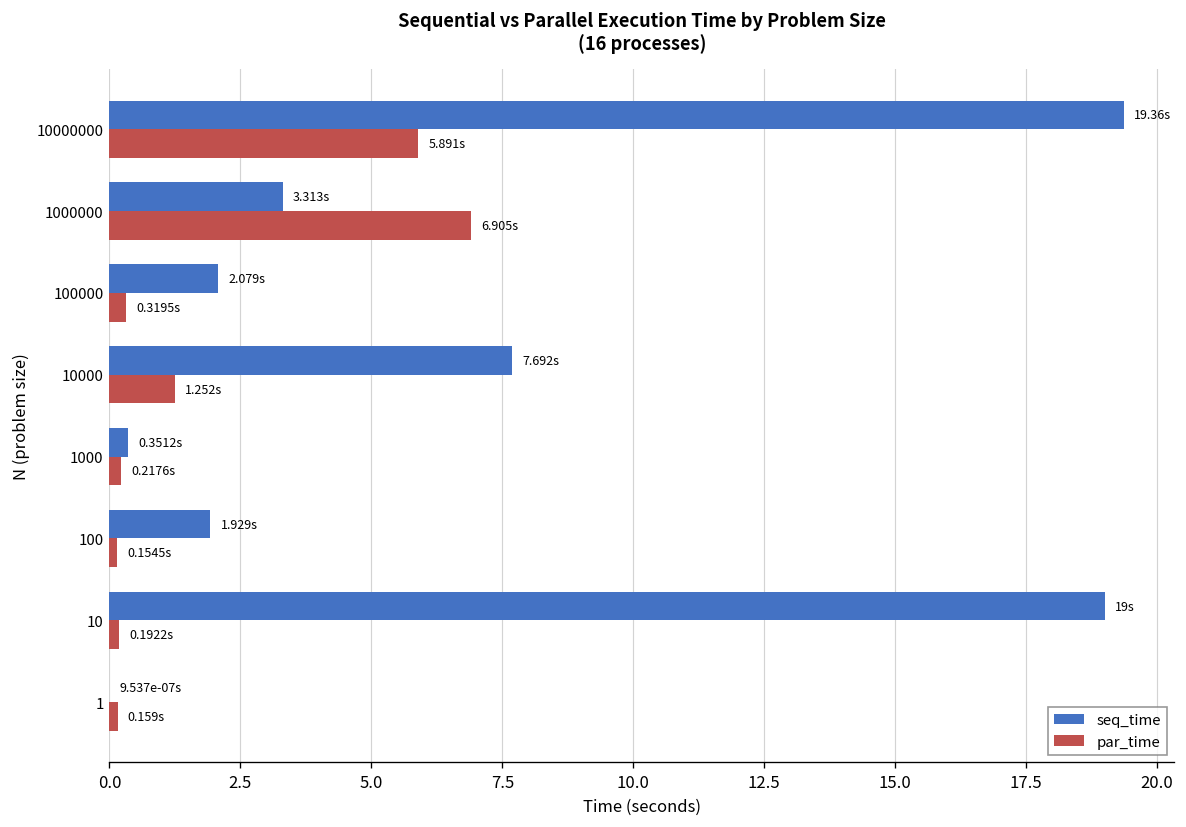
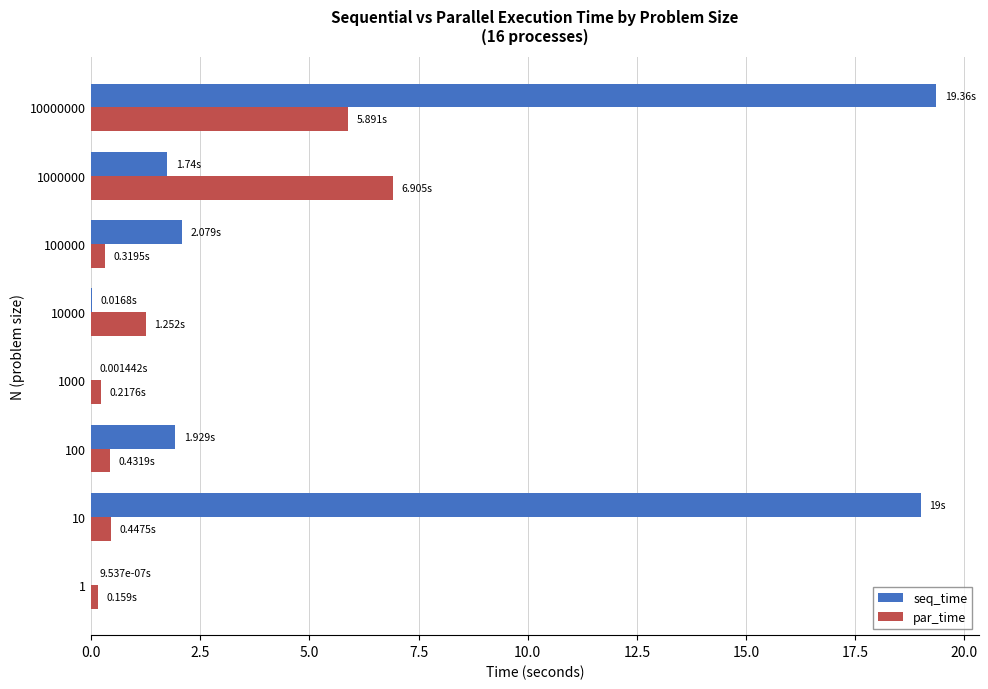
seq_time, 1000000: 3.313s -> 1.74s
seq_time, 10000: 7.692s -> 0.0168s
seq_time, 1000: 0.3512s -> 0.001442s
par_time, 100: 0.1545s -> 0.4319s
par_time, 10: 0.1922s -> 0.4475s
